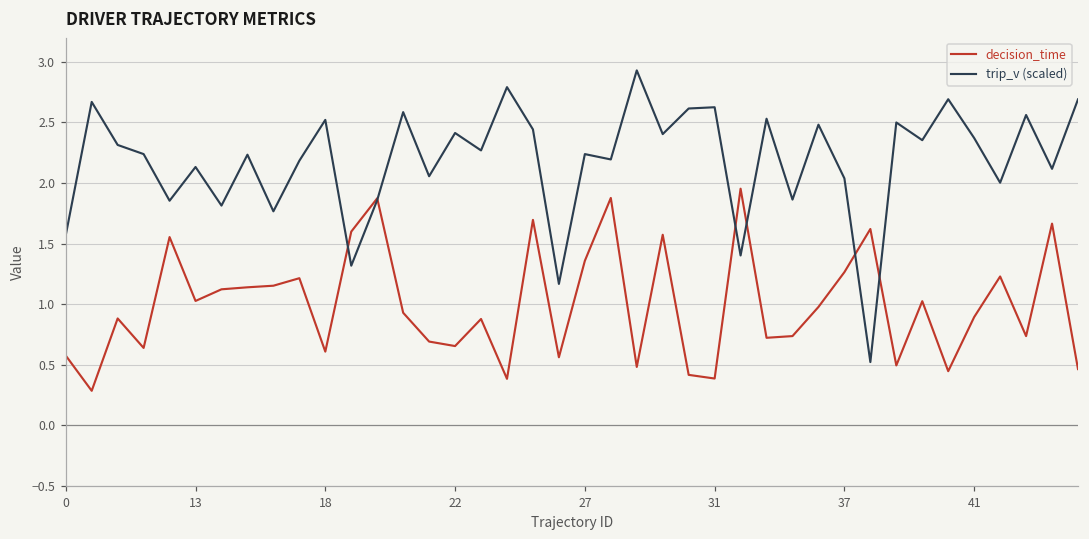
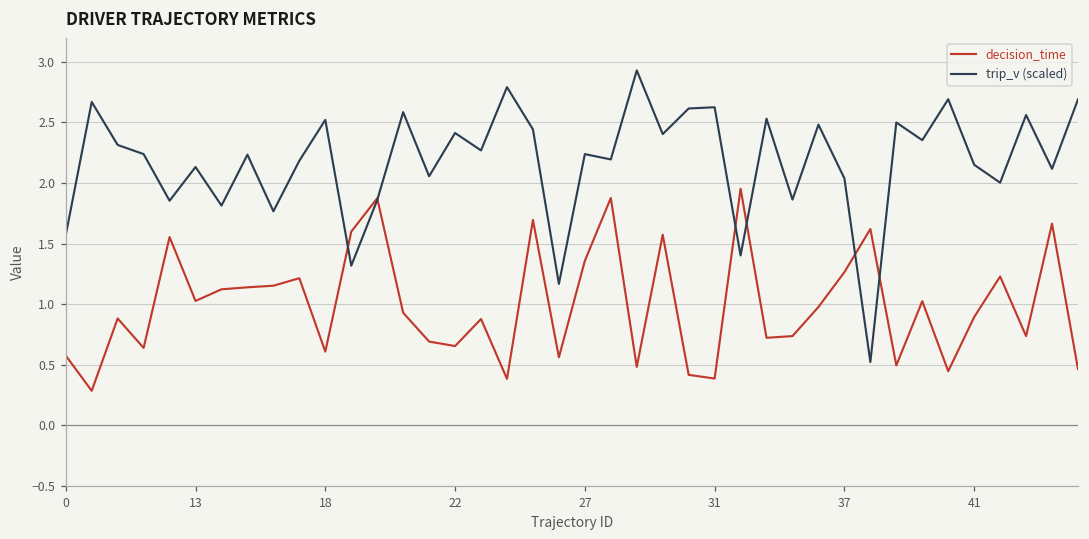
trip_v (scaled), 41: 2.37 -> 2.15
